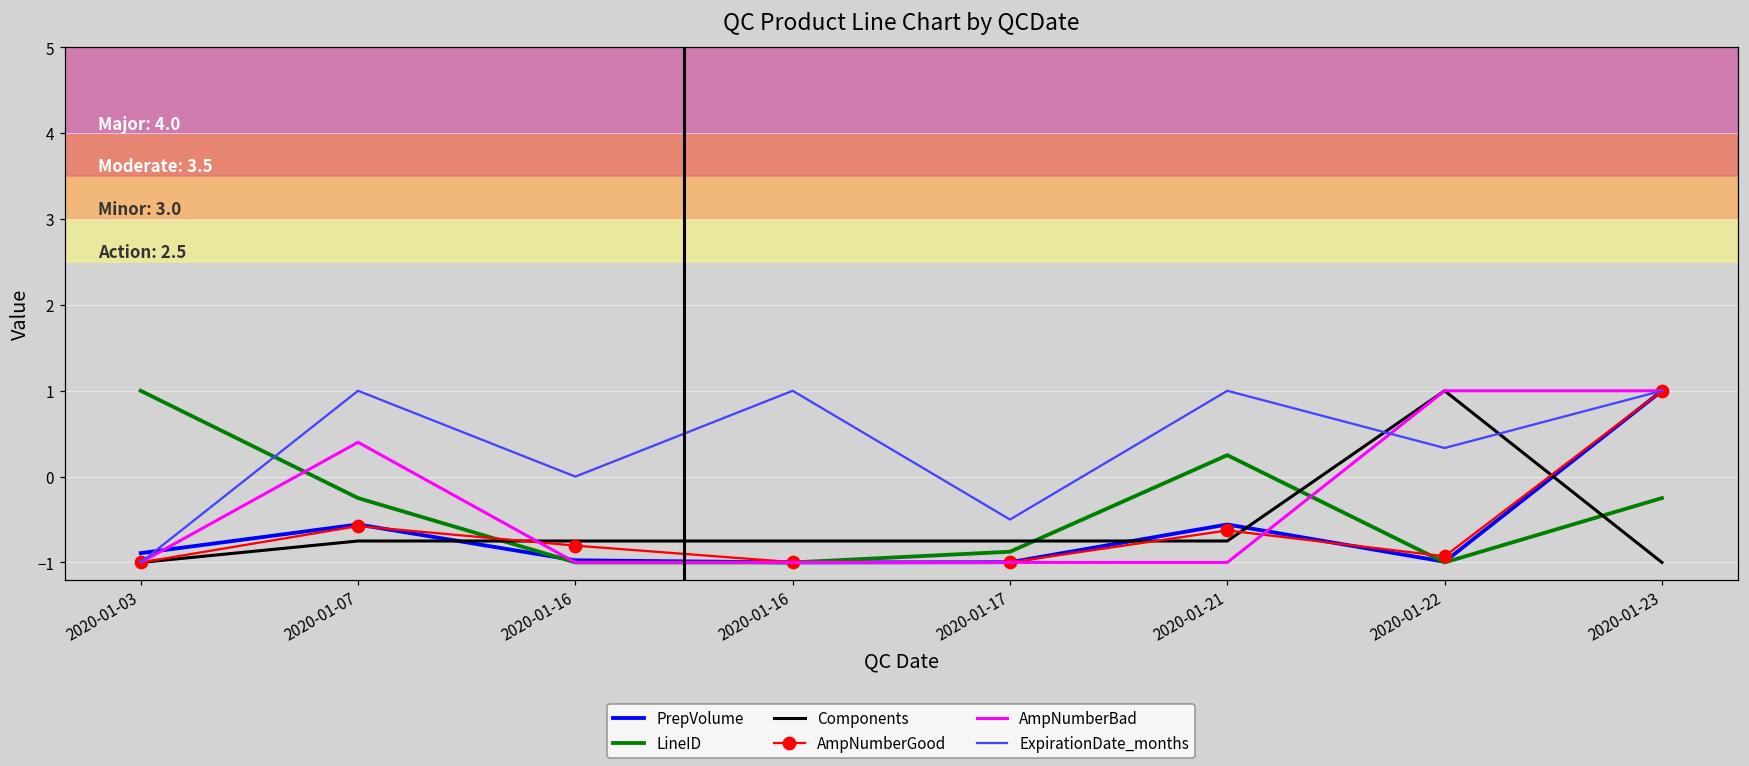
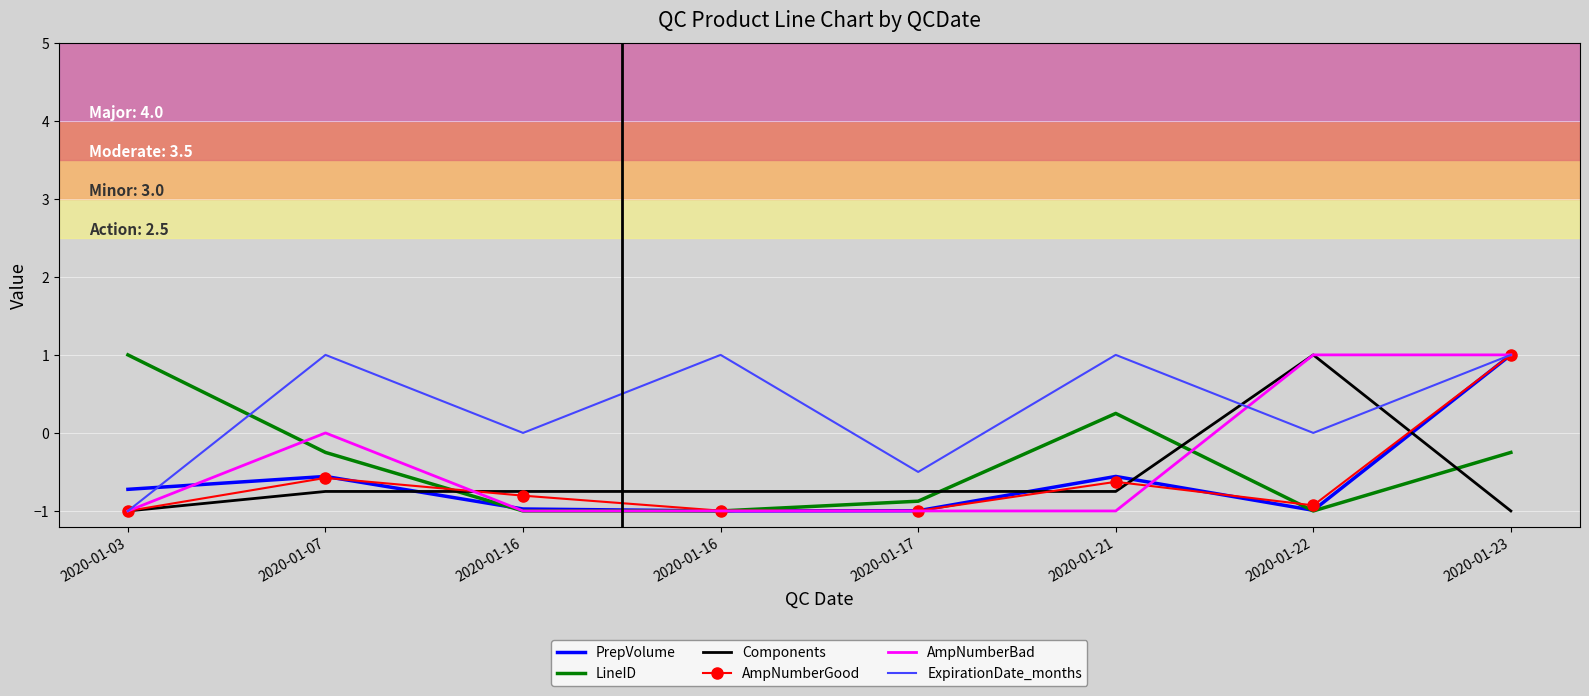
PrepVolume, 2020-01-03: -0.9 -> -0.7
AmpNumberBad, 2020-01-07: 0.4 -> 0.0
ExpirationDate_months, 2020-01-22: 0.3 -> 0.0
